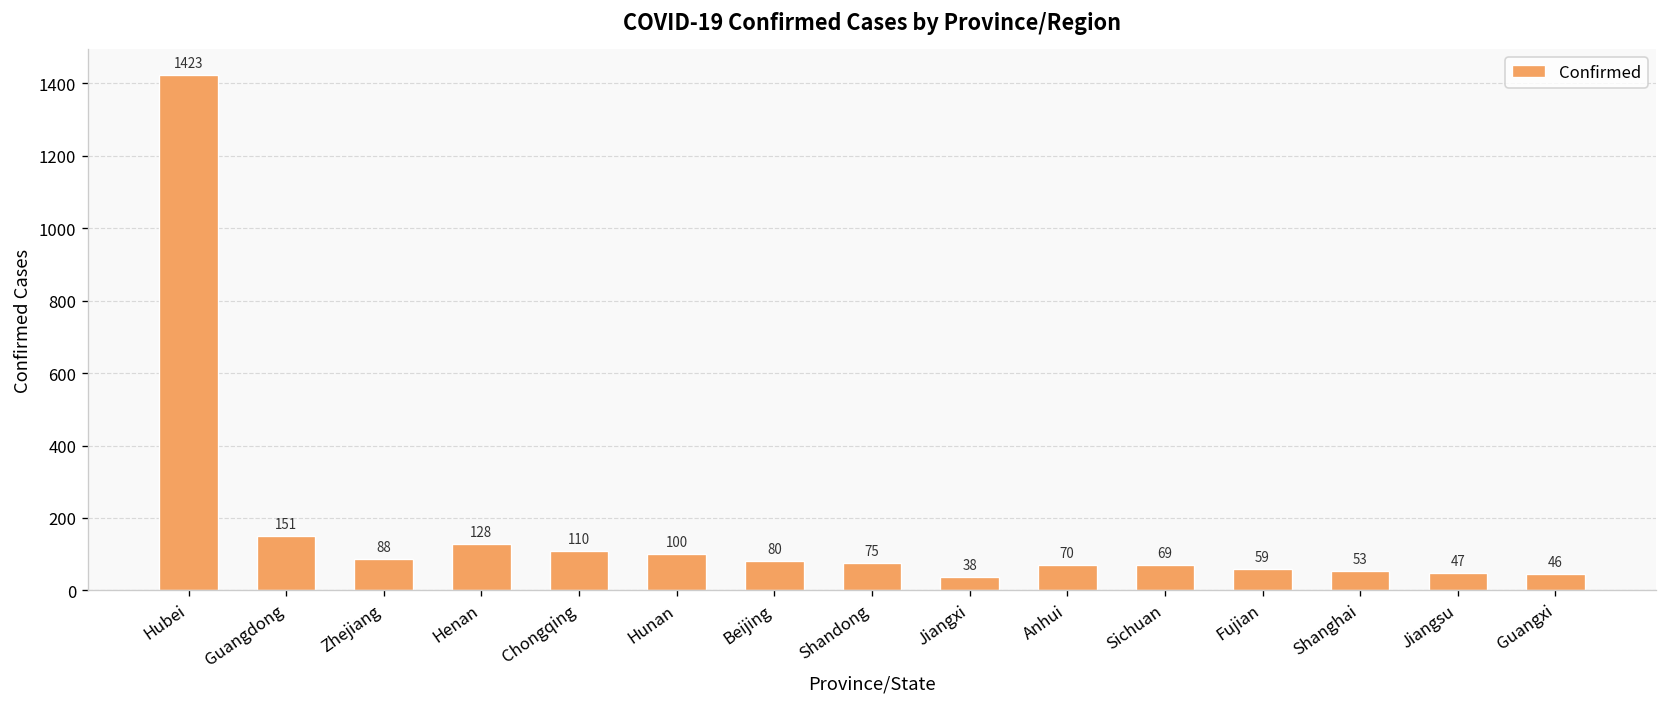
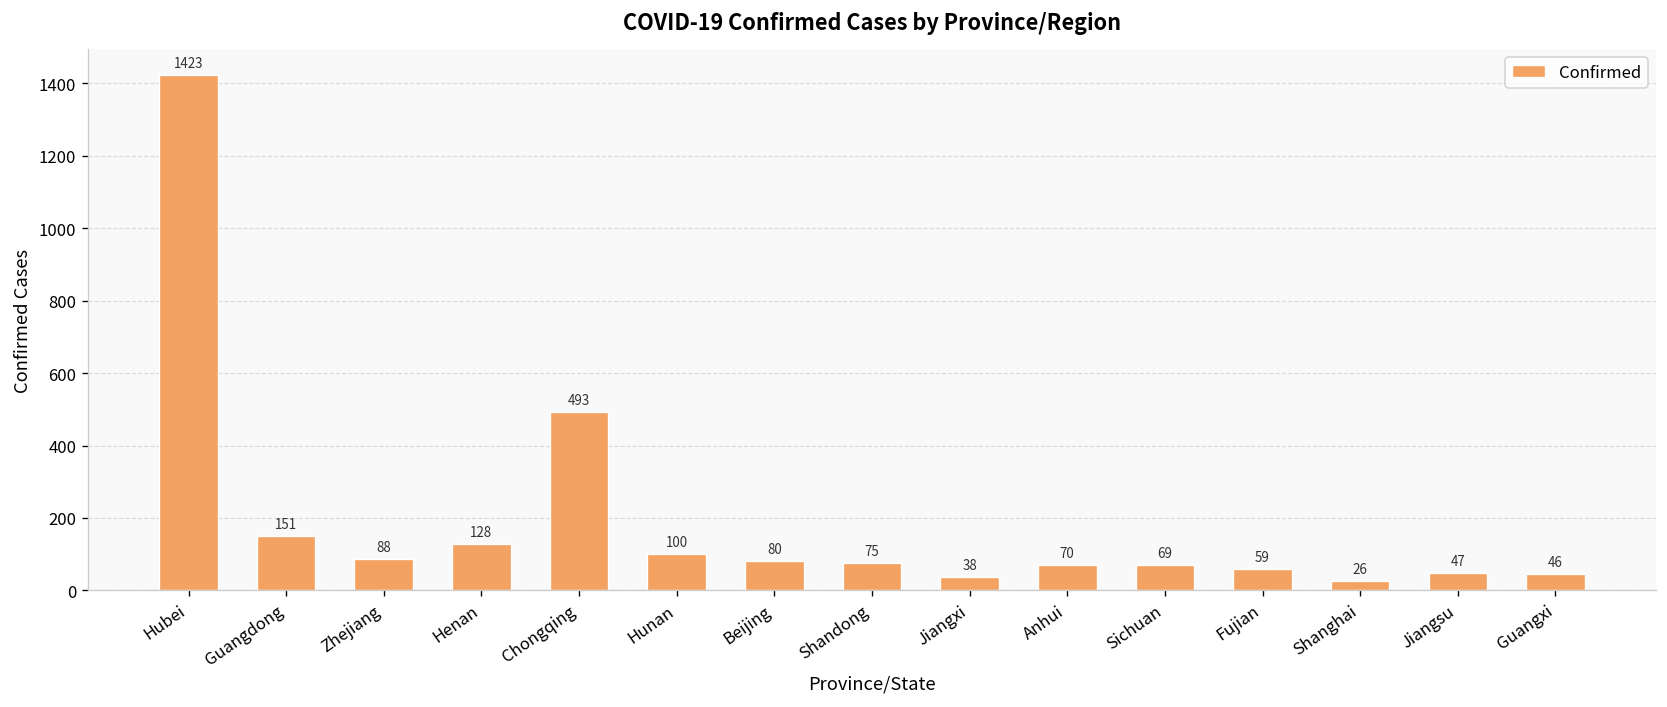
Chongqing: 110 -> 493
Shanghai: 53 -> 26
